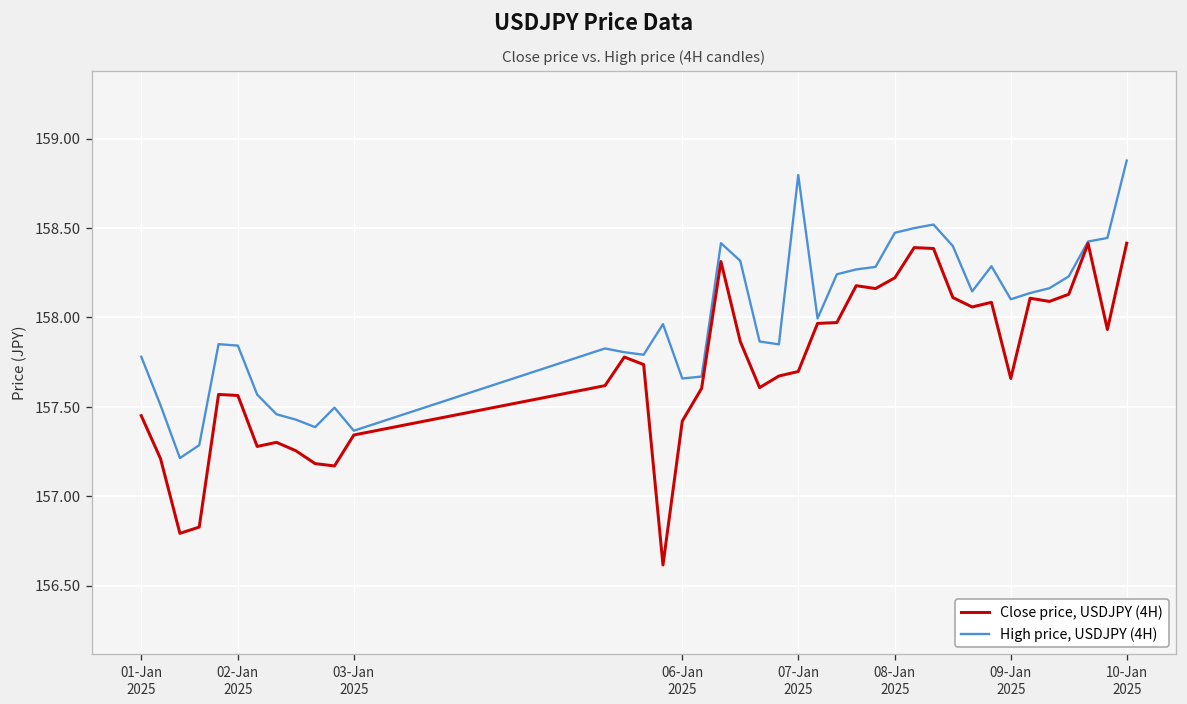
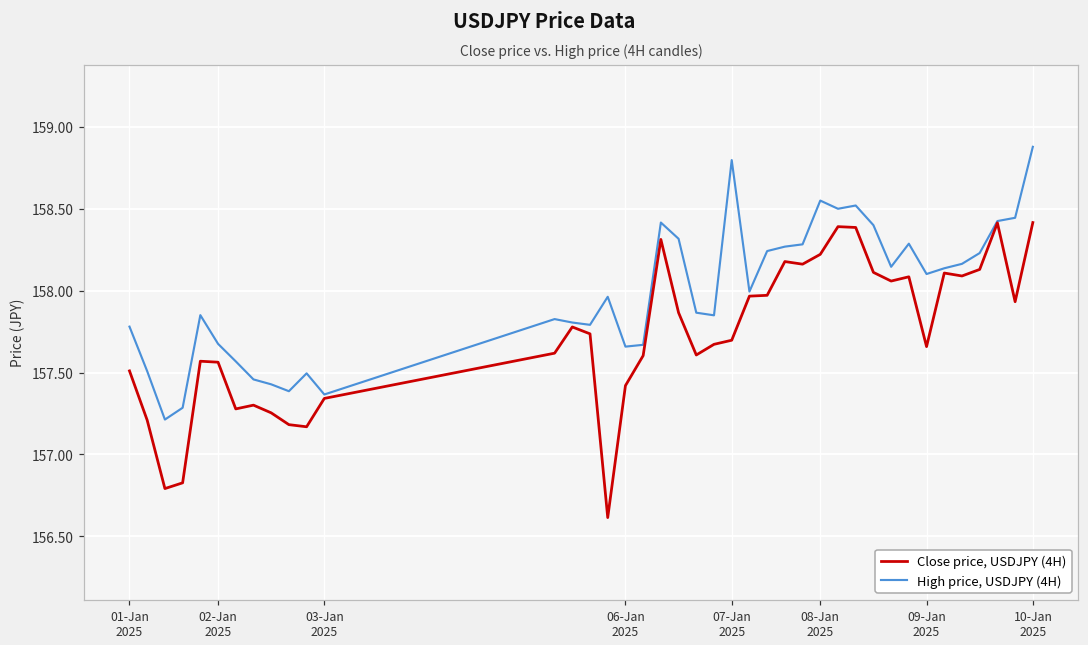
Close price, USDJPY (4H), 01-Jan 2025: 157.45 -> 157.51
High price, USDJPY (4H), 02-Jan 2025: 157.84 -> 157.68
High price, USDJPY (4H), 08-Jan 2025: 158.47 -> 158.55
